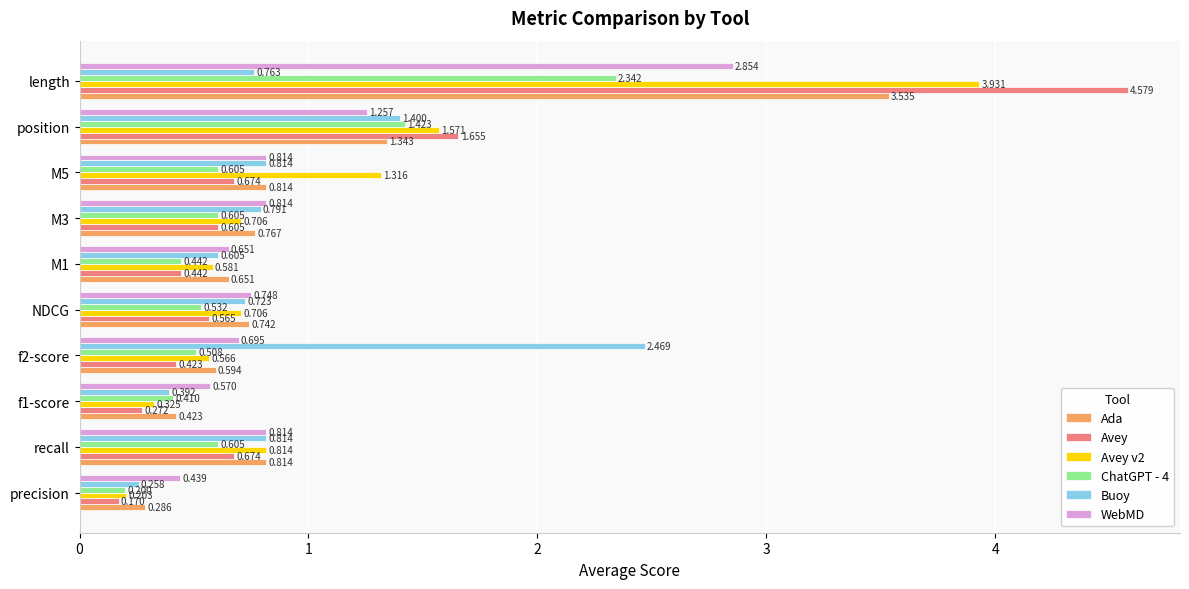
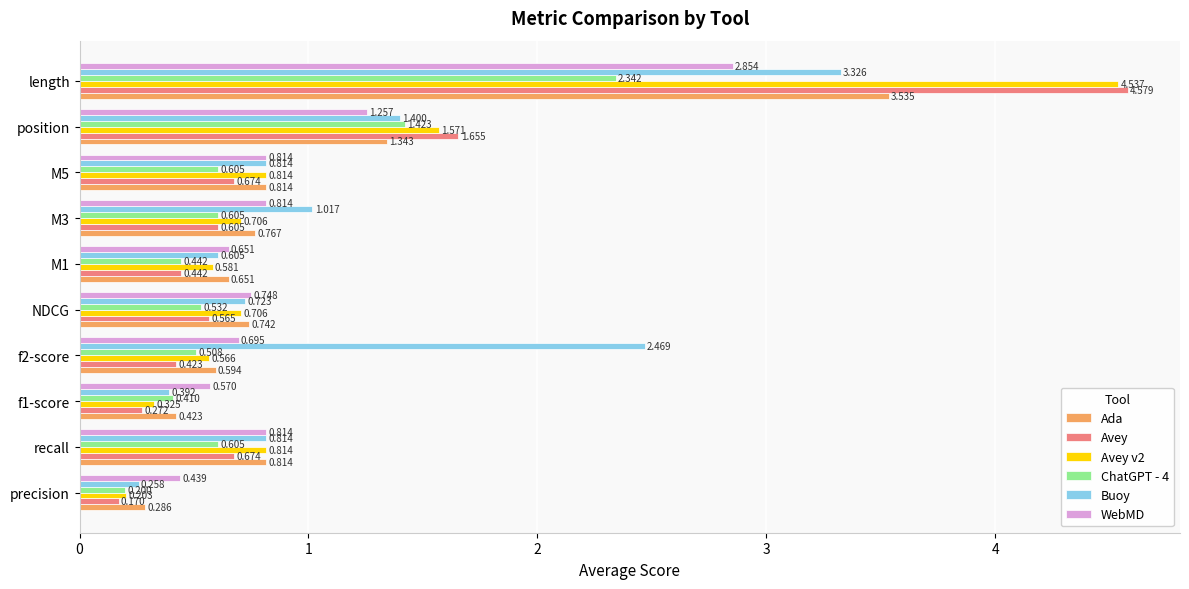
Buoy, length: 0.763 -> 3.326
Avey v2, length: 3.931 -> 4.537
Avey v2, M5: 1.316 -> 0.814
Buoy, M3: 0.791 -> 1.017
